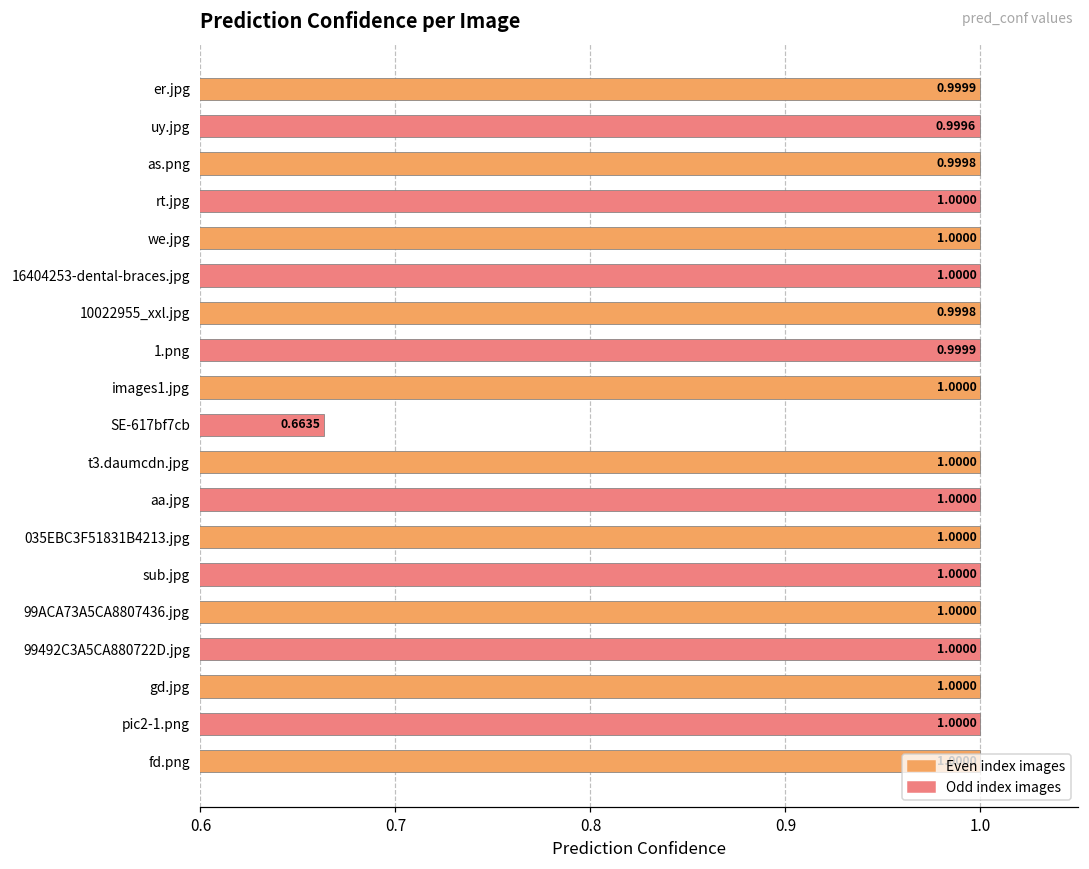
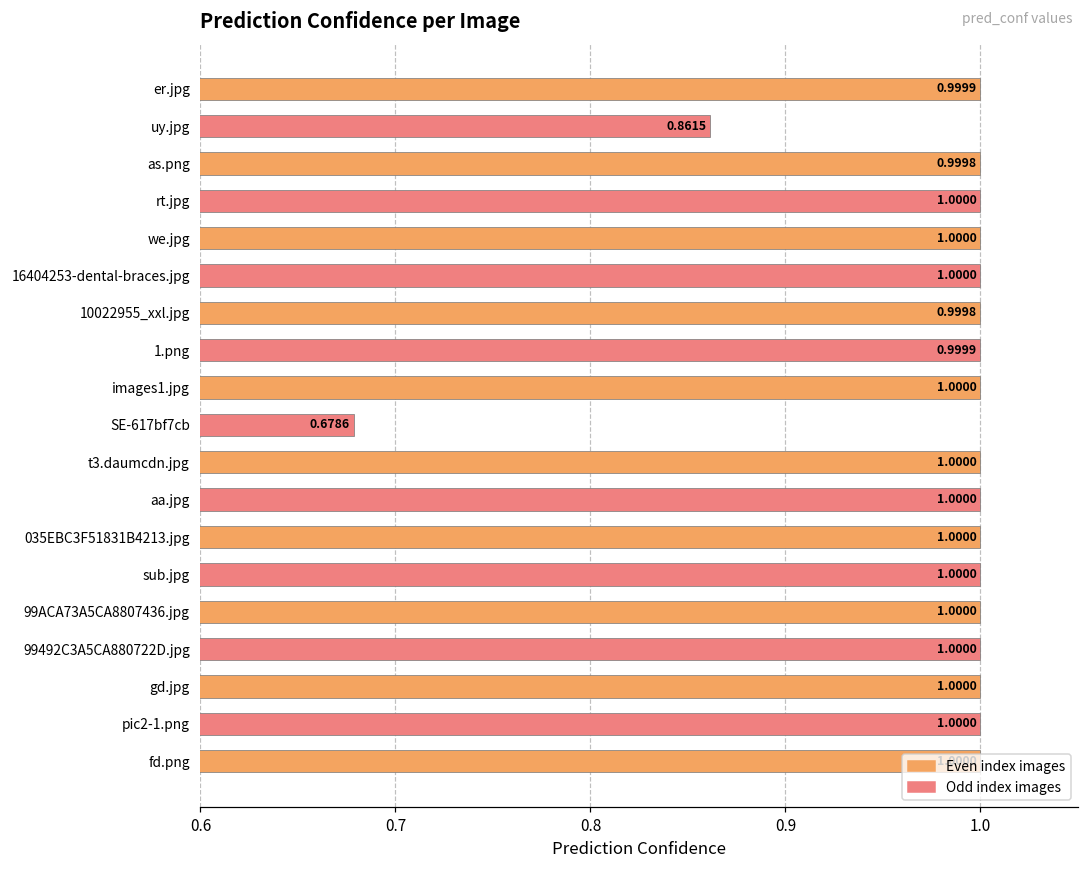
uy.jpg: 0.9996 -> 0.8615
SE-617bf7cb: 0.6635 -> 0.6786
